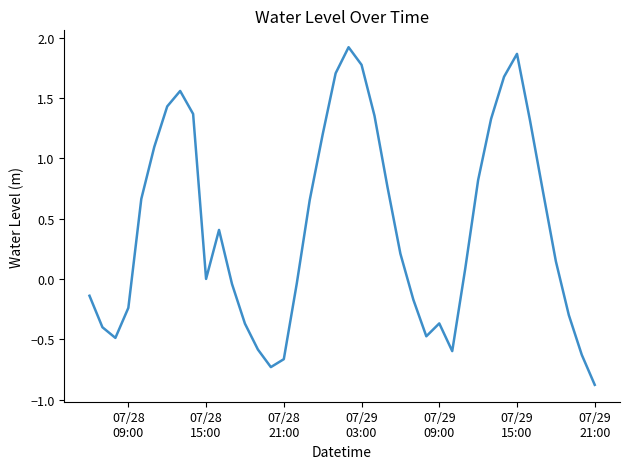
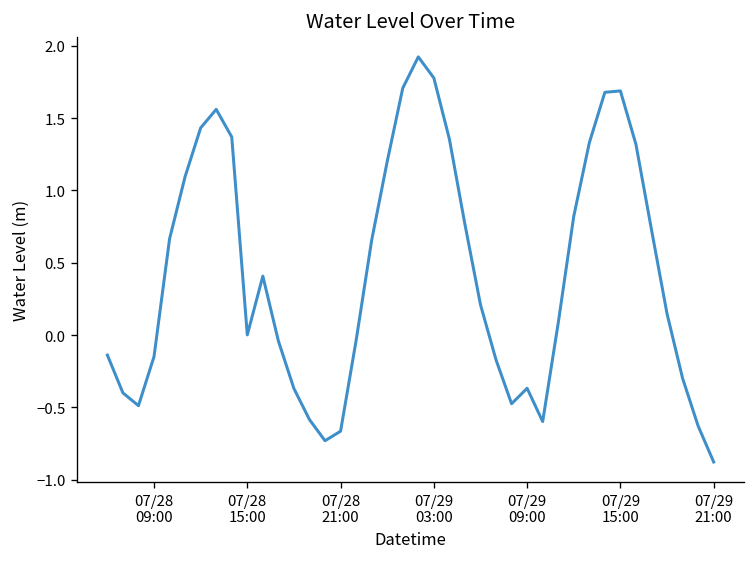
07/28 09:00: -0.24 -> -0.15
07/29 15:00: 1.87 -> 1.69
